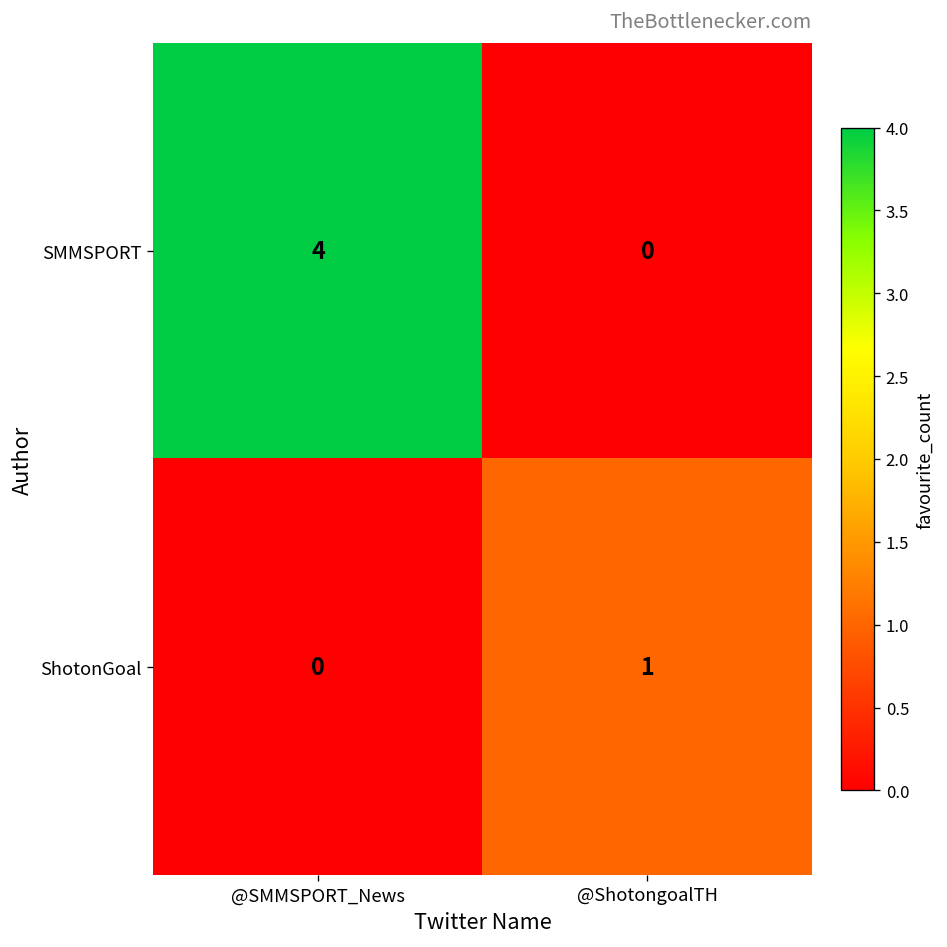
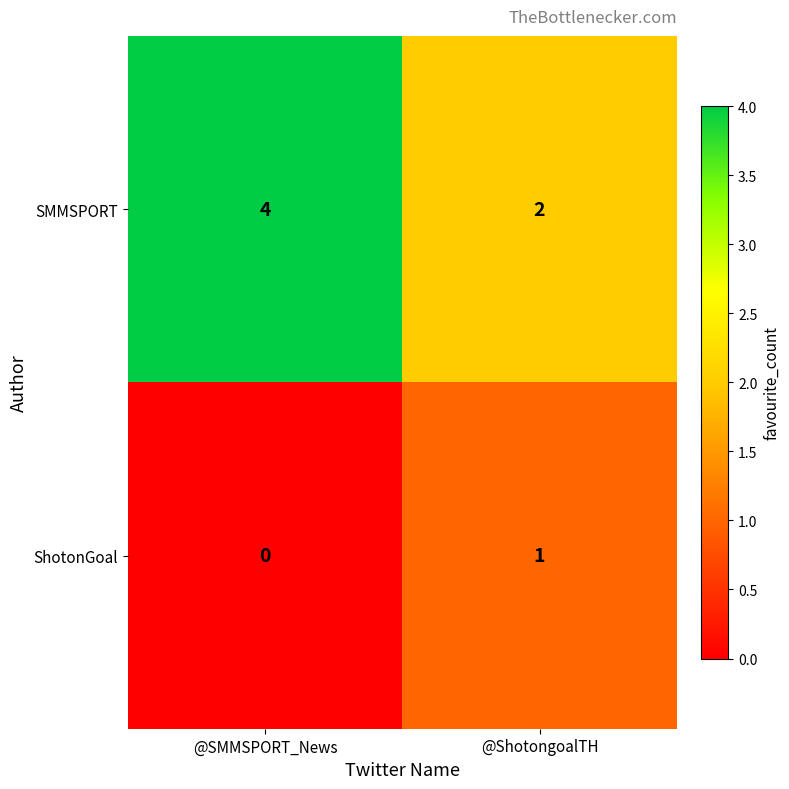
SMMSPORT, @ShotongoalTH: 0 -> 2
